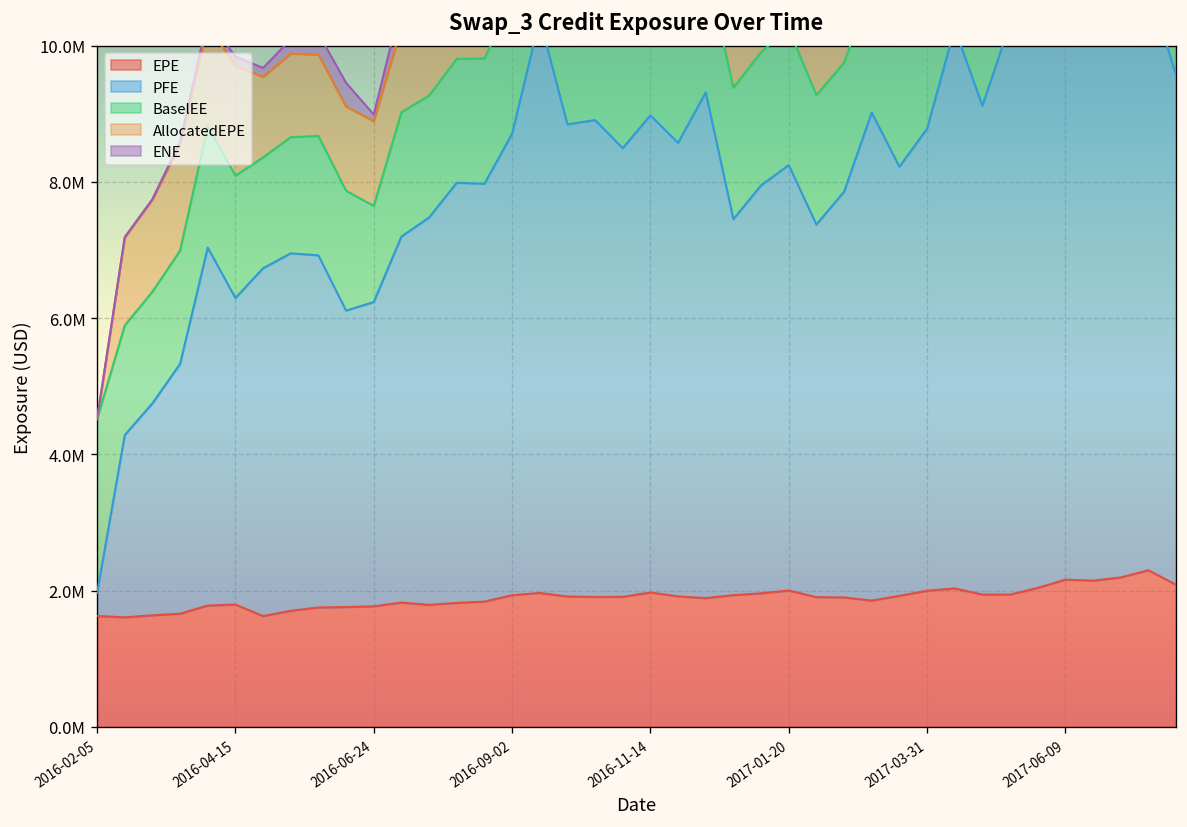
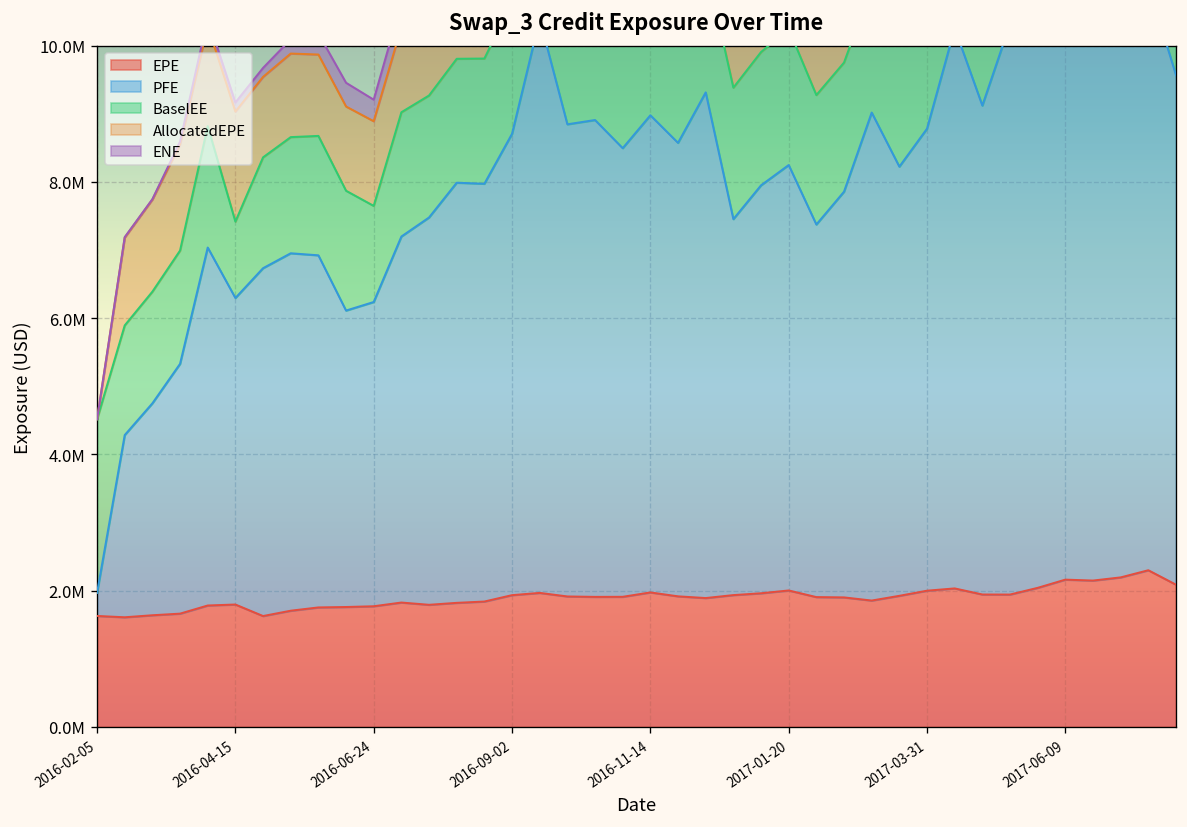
BaselEE, 2016-04-15: 1800000 -> 1100000
ENE, 2016-06-24: 100000 -> 300000
